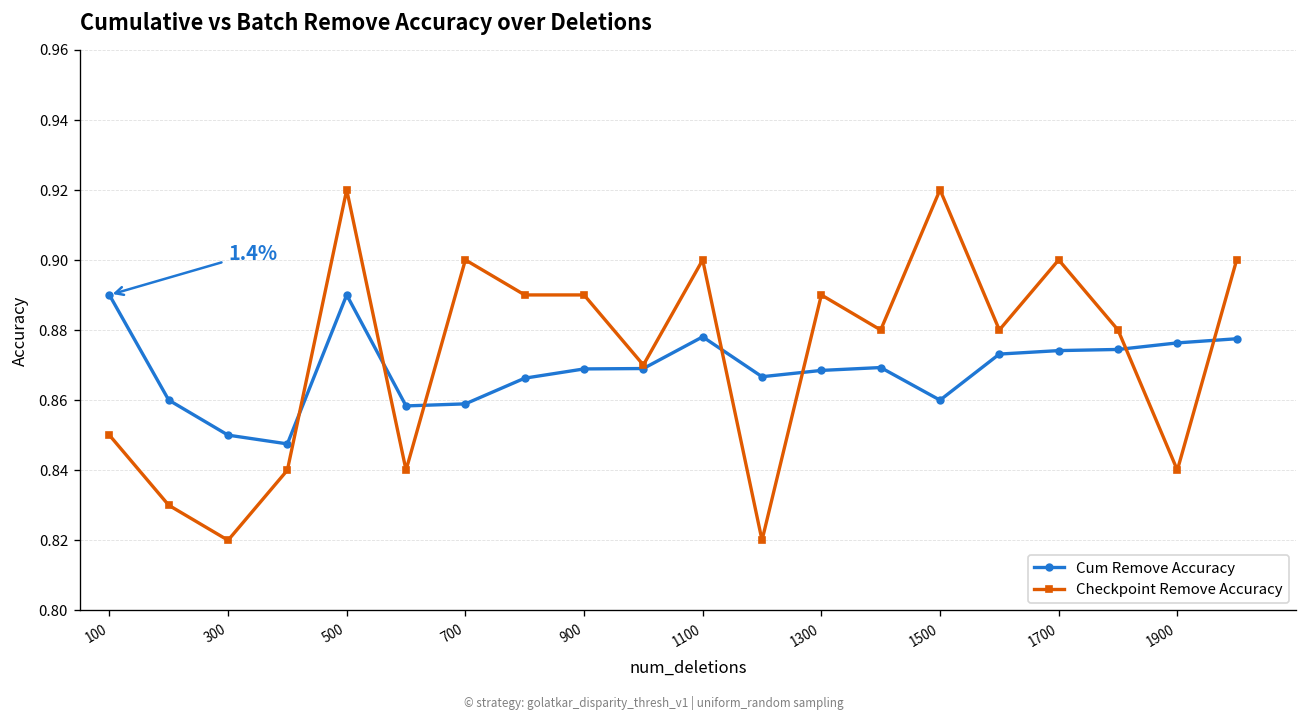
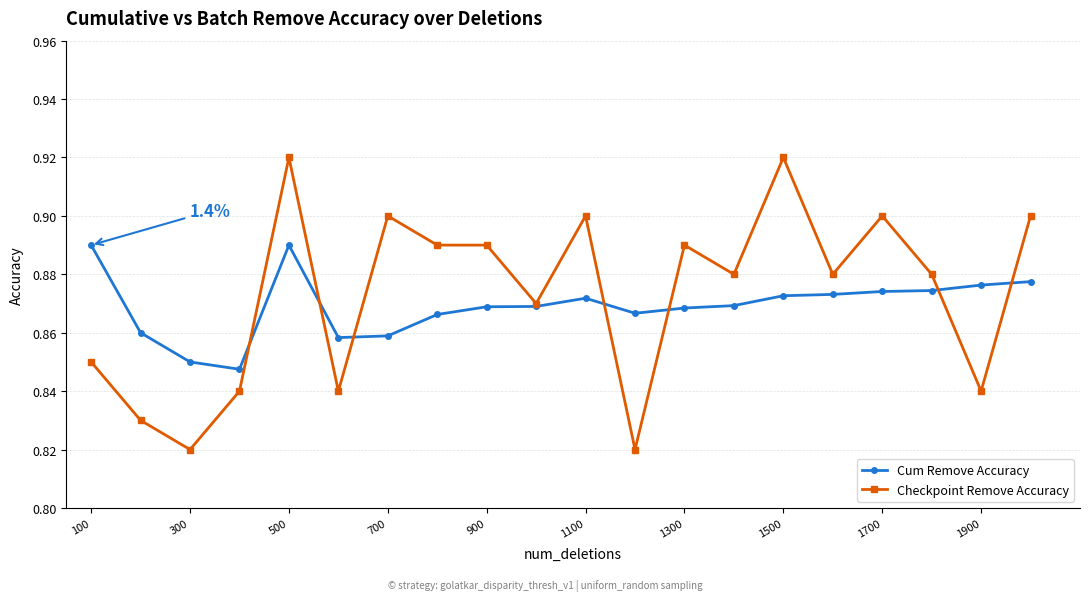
Cum Remove Accuracy, 1100: 0.878 -> 0.872
Cum Remove Accuracy, 1500: 0.860 -> 0.873
